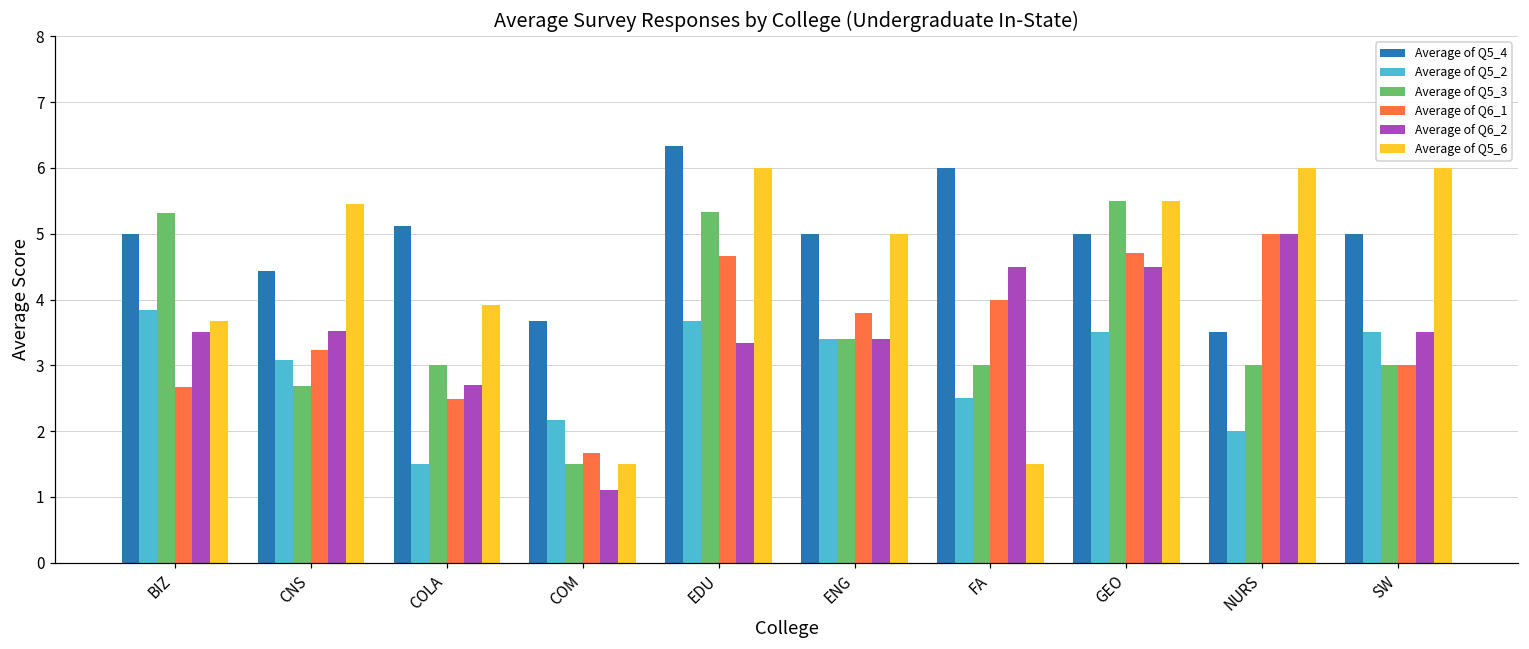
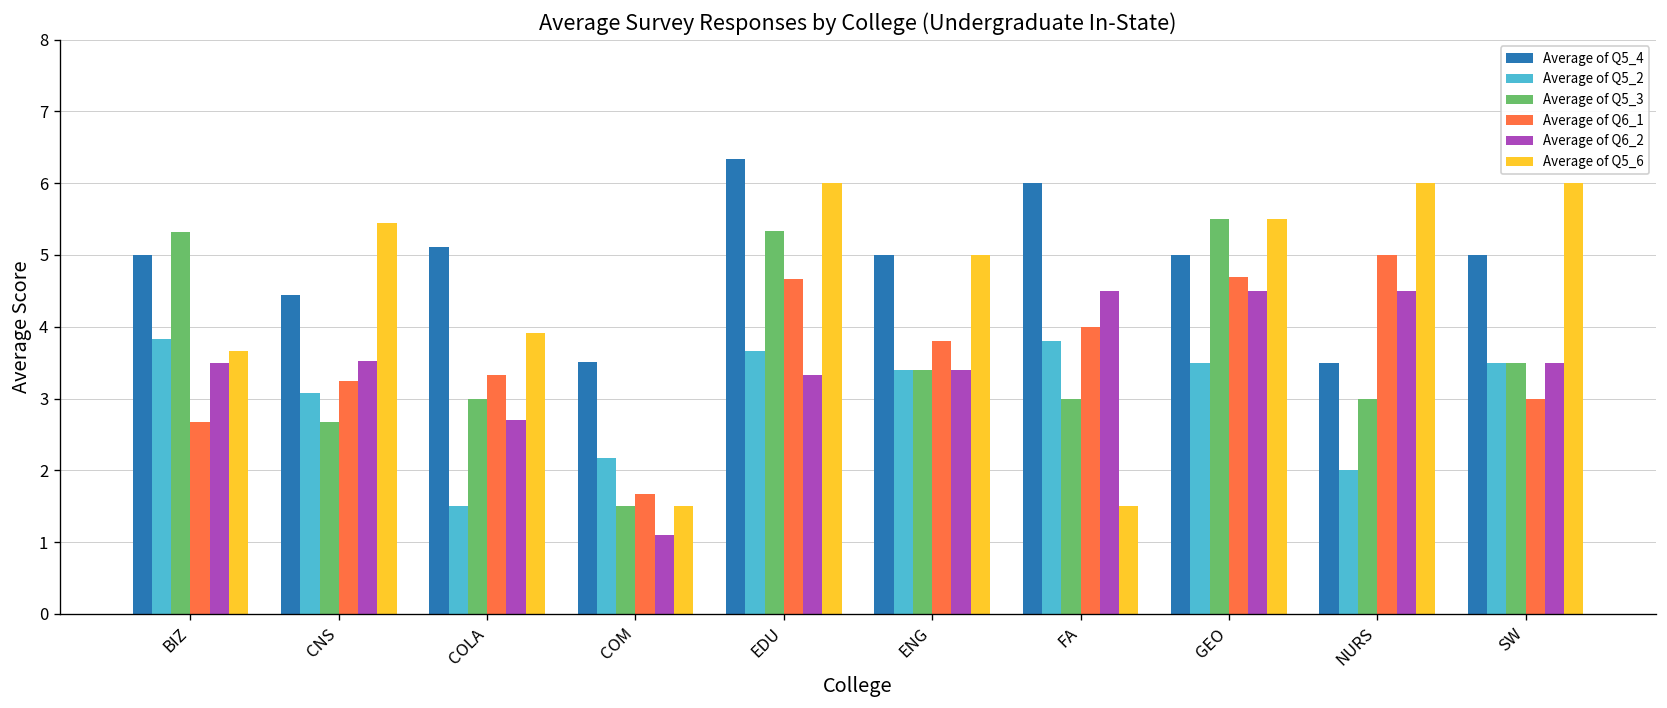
Average of Q6_1, COLA: 2.5 -> 3.3
Average of Q5_4, COM: 3.7 -> 3.5
Average of Q5_2, FA: 2.5 -> 3.8
Average of Q6_2, NURS: 5.0 -> 4.5
Average of Q5_3, SW: 3.0 -> 3.5
